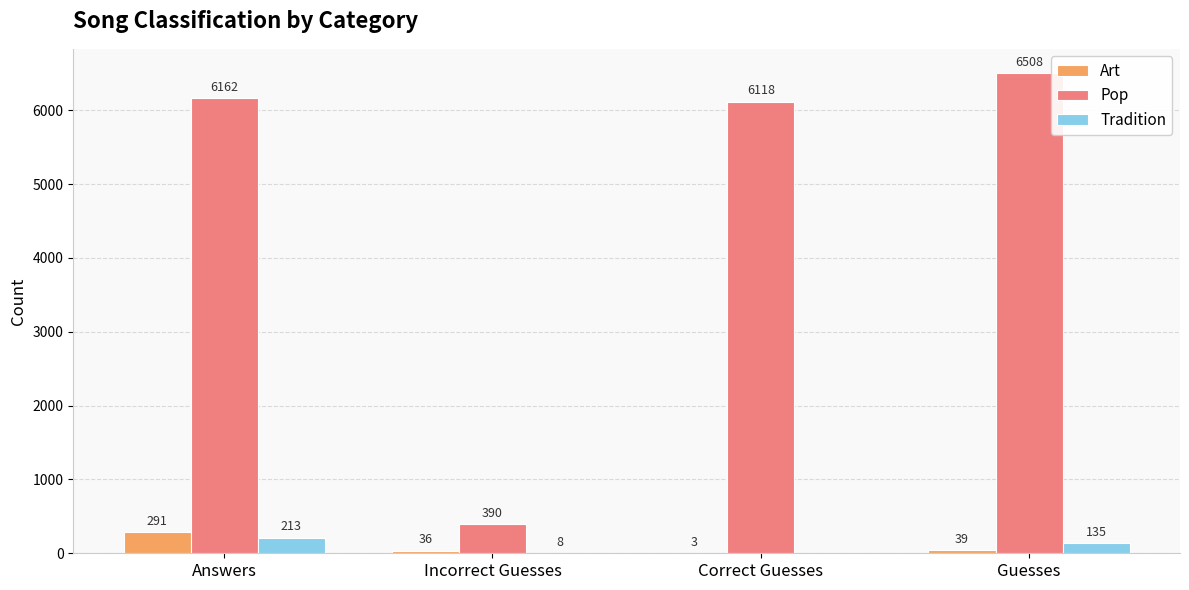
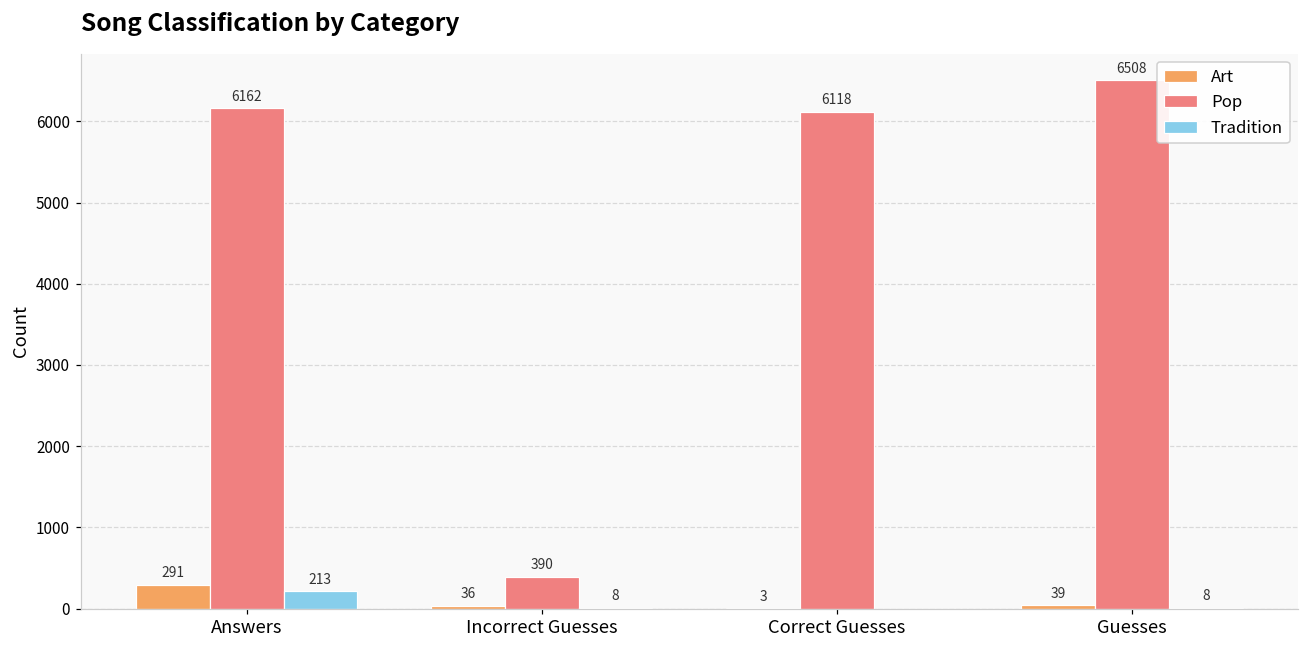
Tradition, Guesses: 135 -> 8
